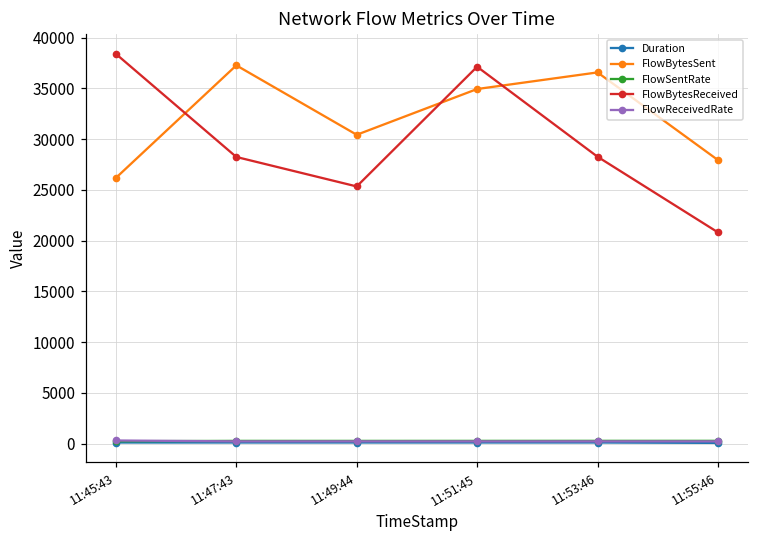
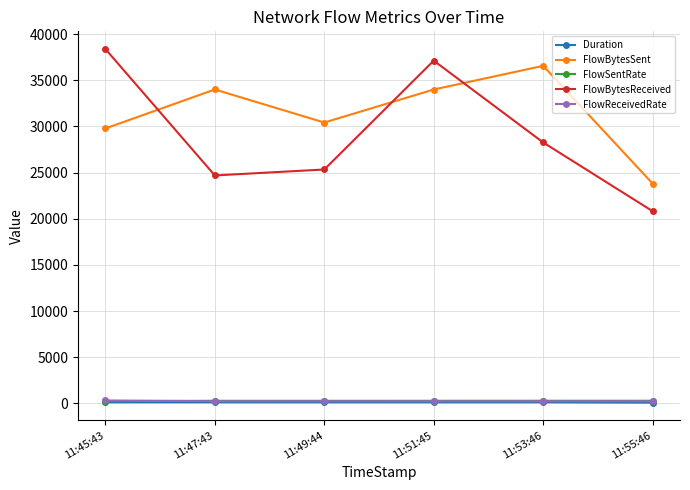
FlowBytesSent, 11:45:43: 26000 -> 30000
FlowBytesSent, 11:47:43: 37000 -> 34000
FlowBytesReceived, 11:47:43: 28000 -> 25000
FlowBytesSent, 11:51:45: 35000 -> 34000
FlowBytesSent, 11:55:46: 28000 -> 24000
